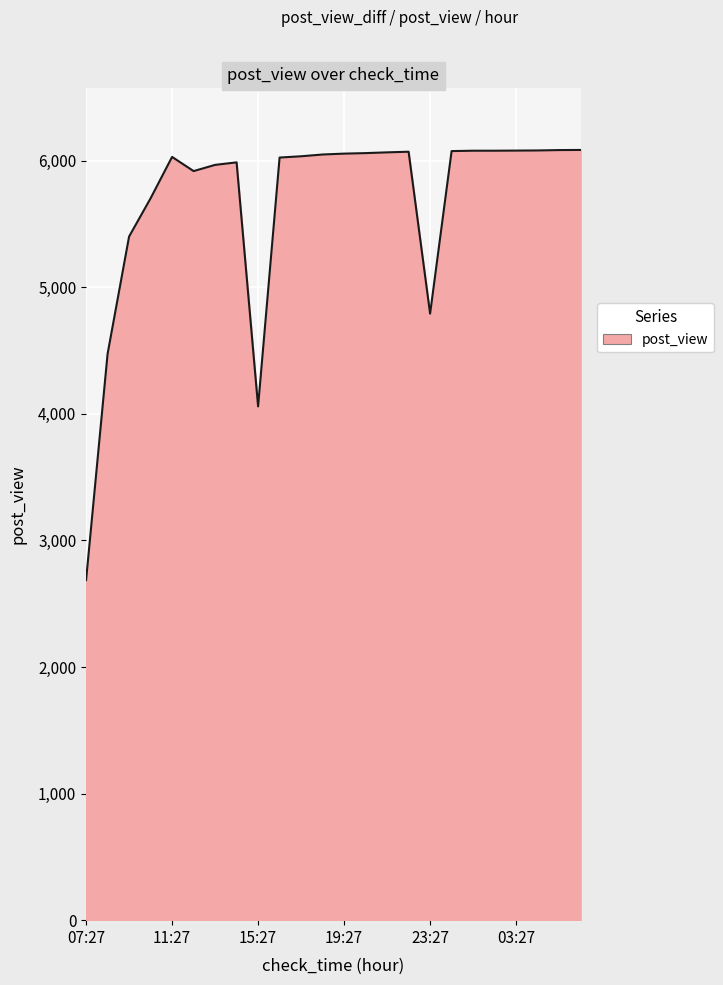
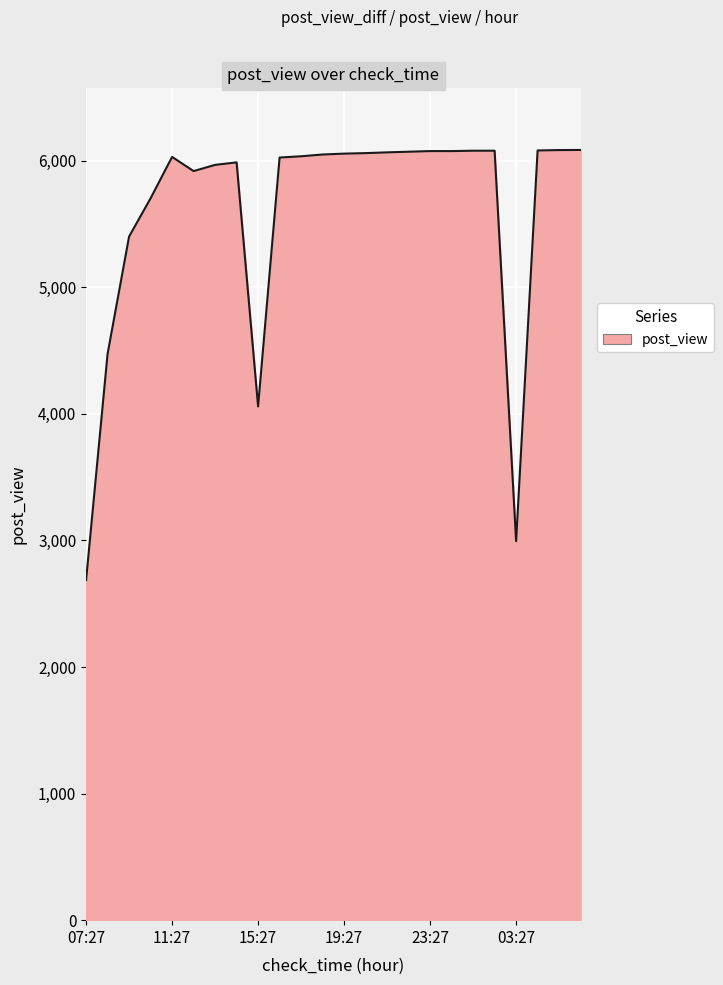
23:27: 4,790 -> 6,080
03:27: 6,080 -> 2,990
